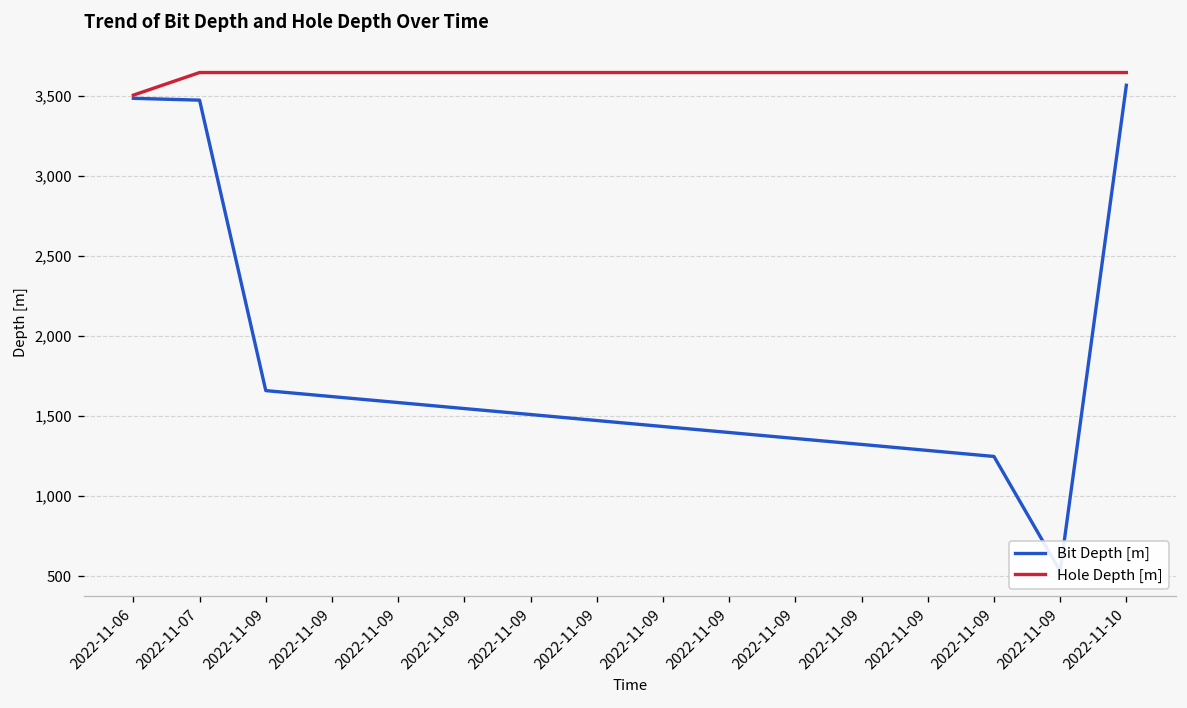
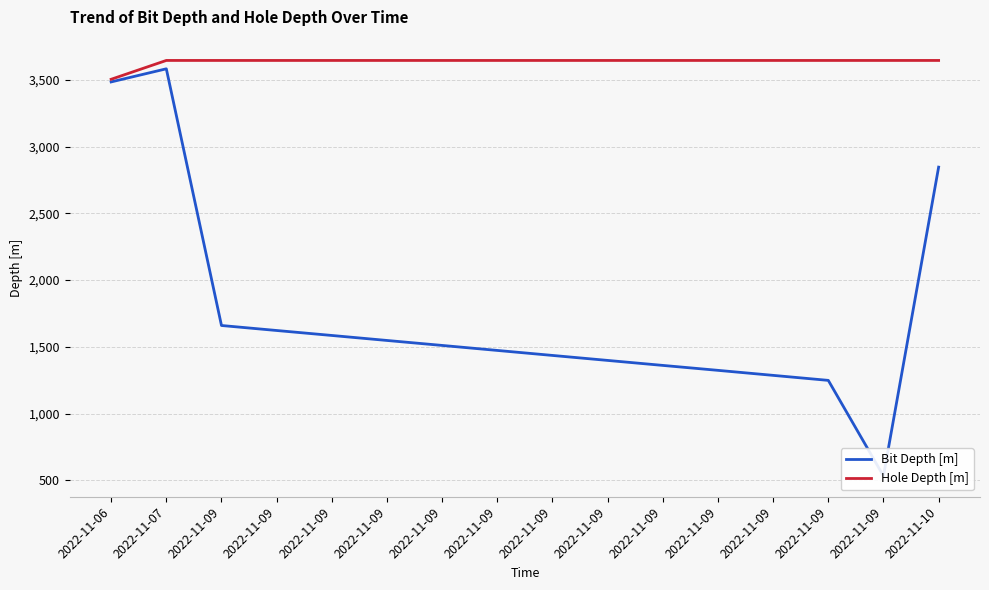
Bit Depth [m], 2022-11-07: 3,470 -> 3,580
Bit Depth [m], 2022-11-10: 3,570 -> 2,850
